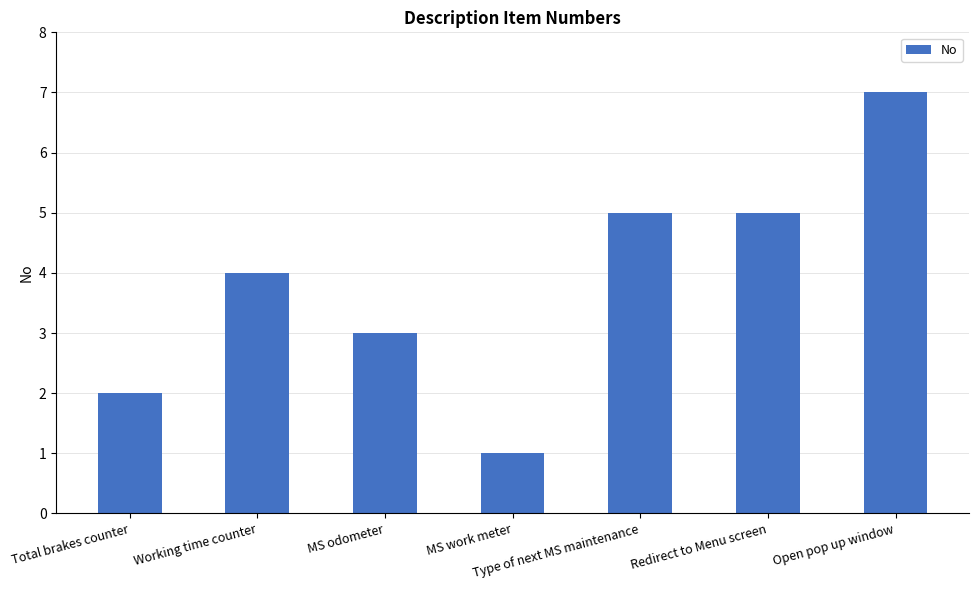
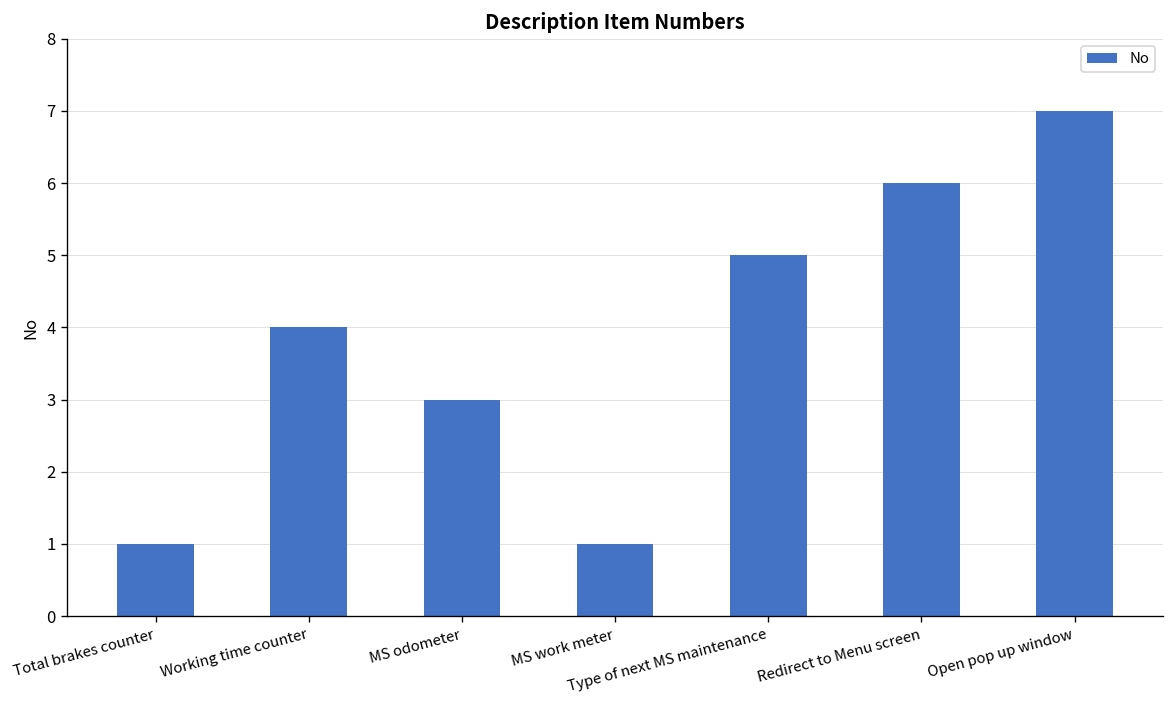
Total brakes counter: 2 -> 1
Redirect to Menu screen: 5 -> 6
